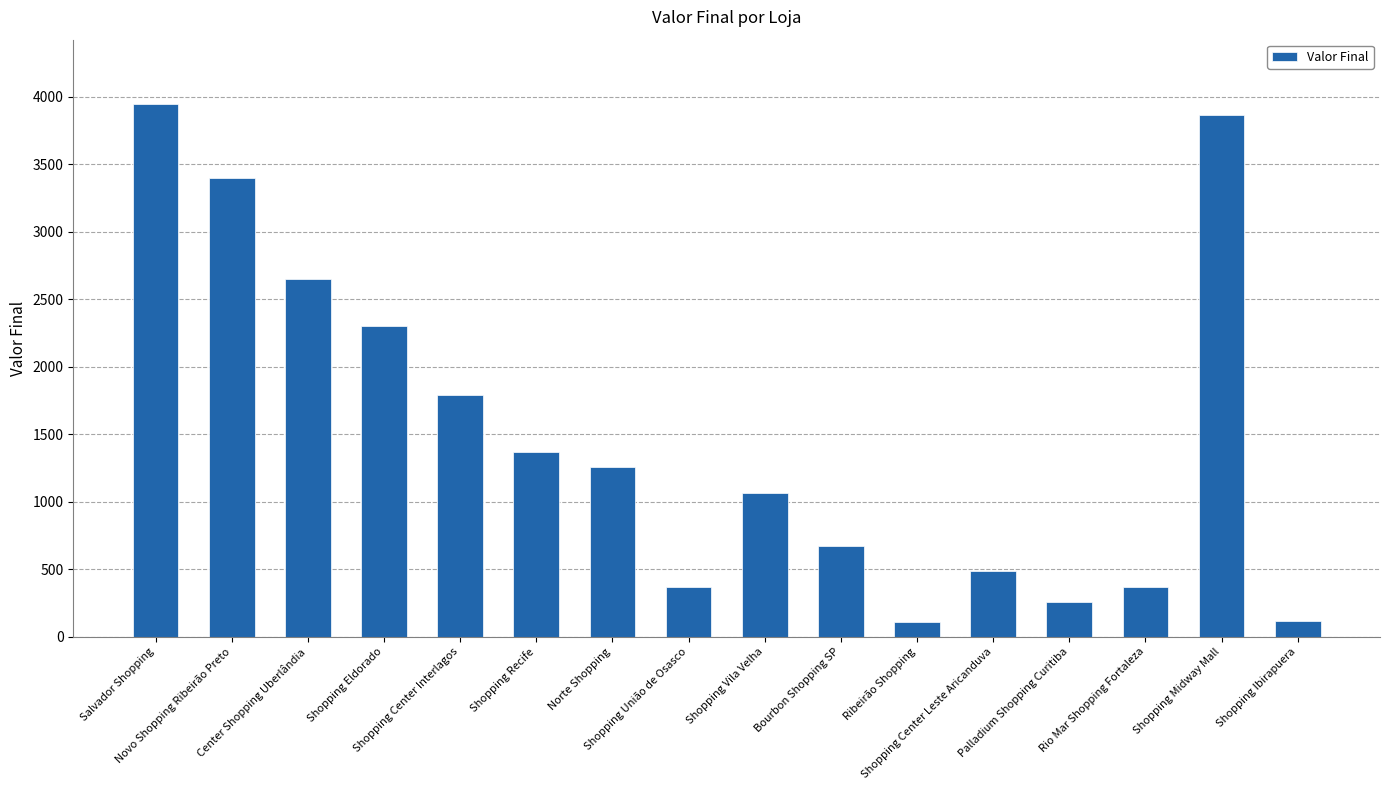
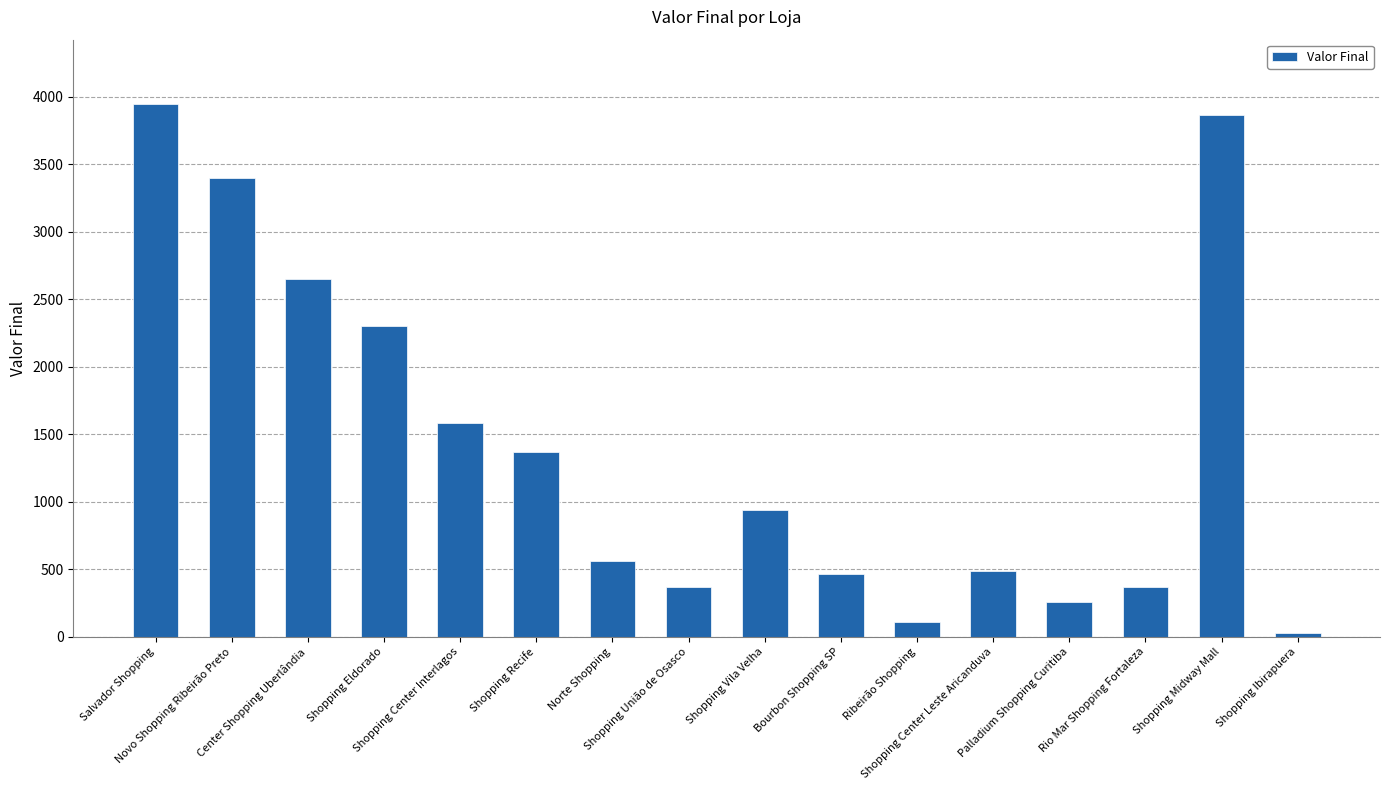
Shopping Center Interlagos: 1790 -> 1580
Norte Shopping: 1260 -> 560
Shopping Vila Velha: 1070 -> 940
Bourbon Shopping SP: 680 -> 460
Shopping Ibirapuera: 120 -> 30
